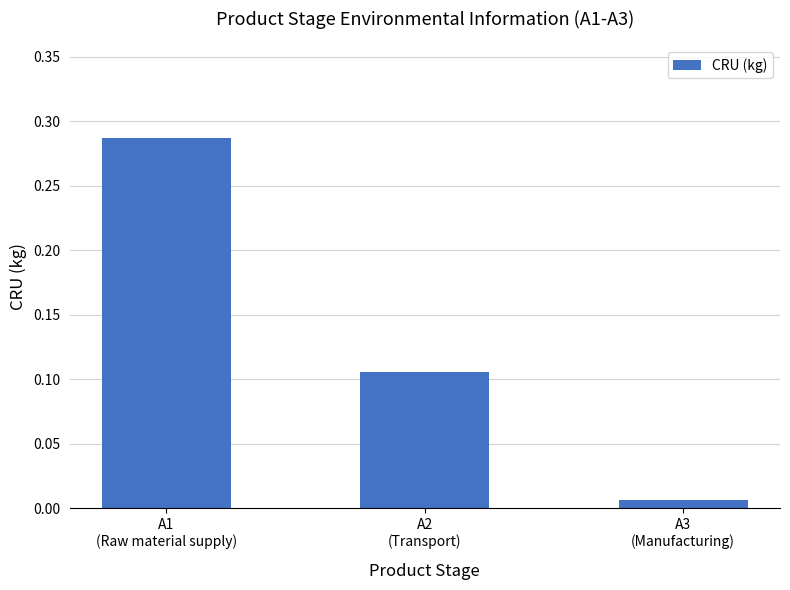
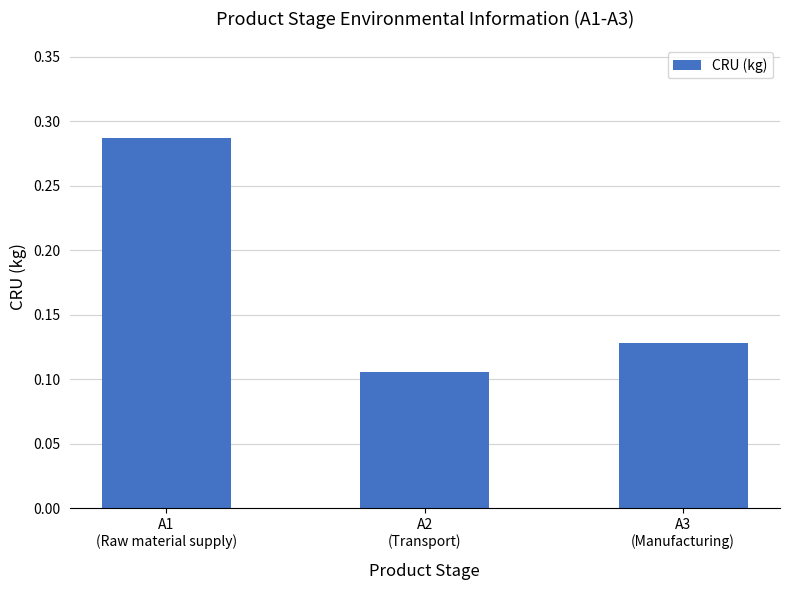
A3 (Manufacturing): 0.007 -> 0.128
